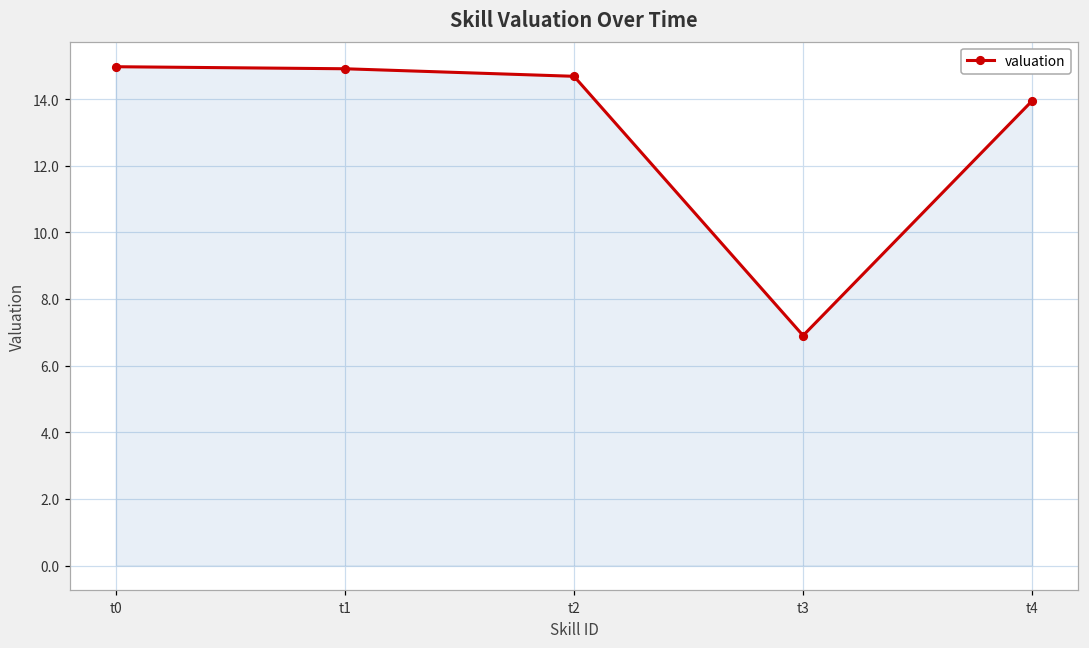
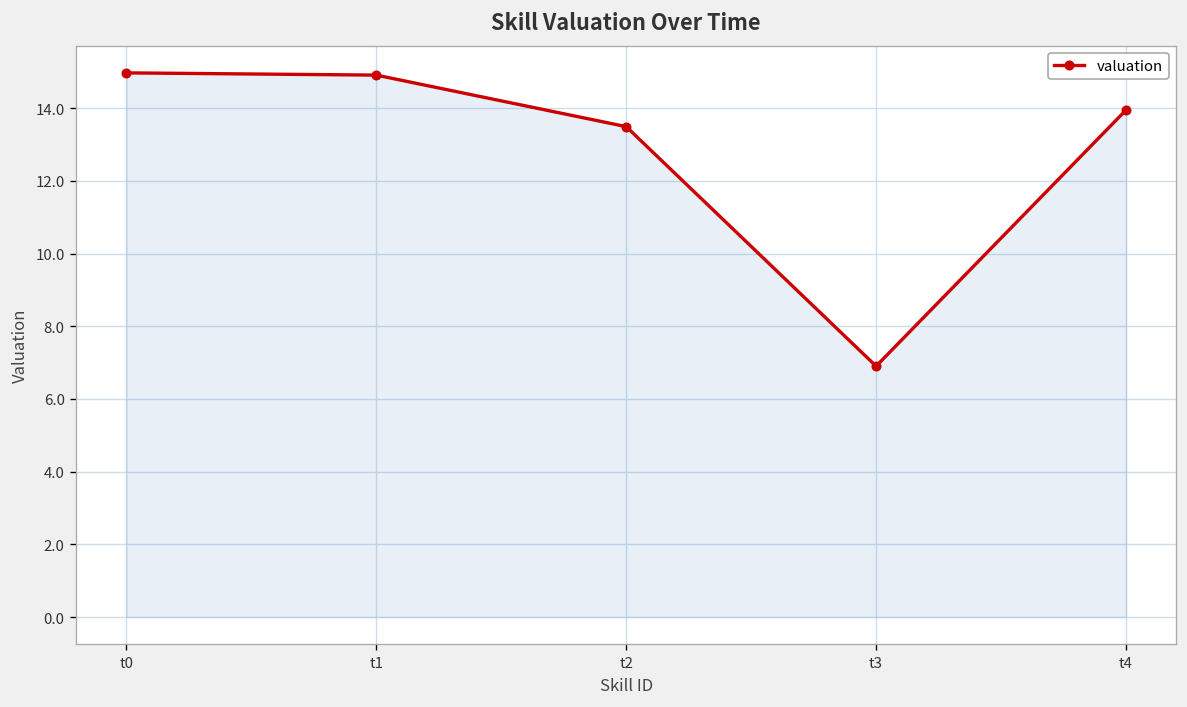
t2: 14.7 -> 13.5
